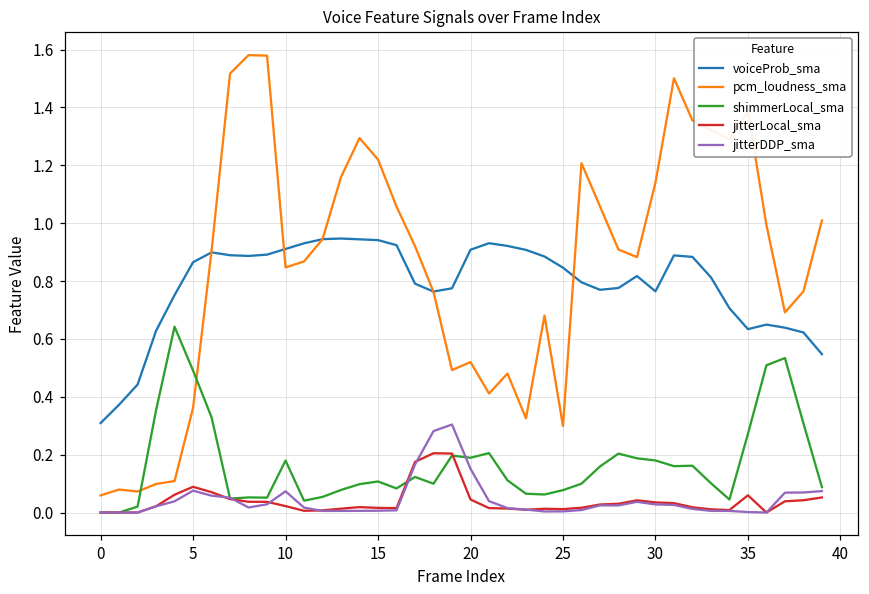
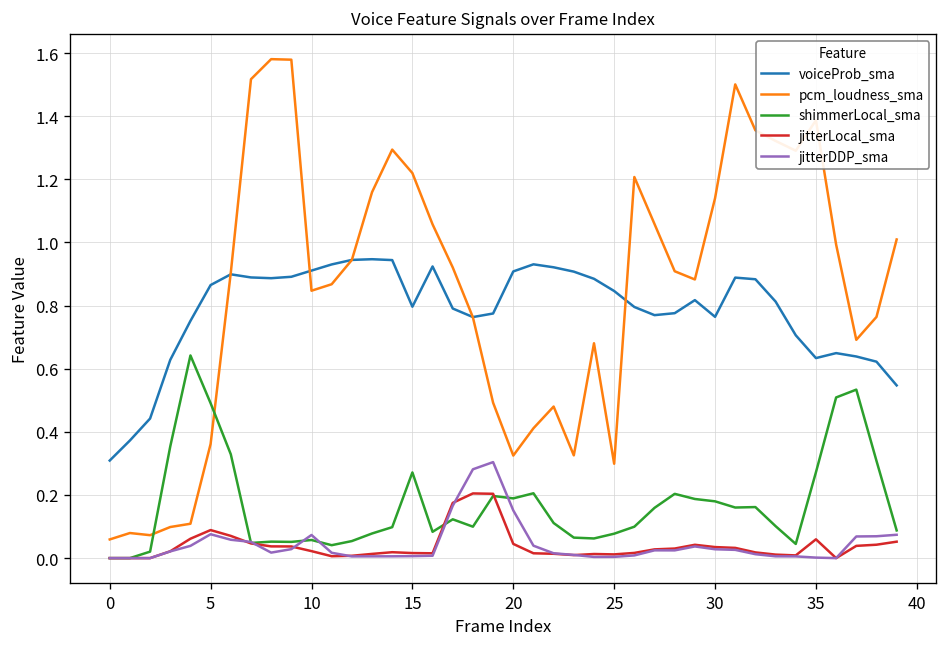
shimmerLocal_sma, 10: 0.18 -> 0.06
voiceProb_sma, 15: 0.94 -> 0.80
shimmerLocal_sma, 15: 0.11 -> 0.27
pcm_loudness_sma, 20: 0.52 -> 0.32
